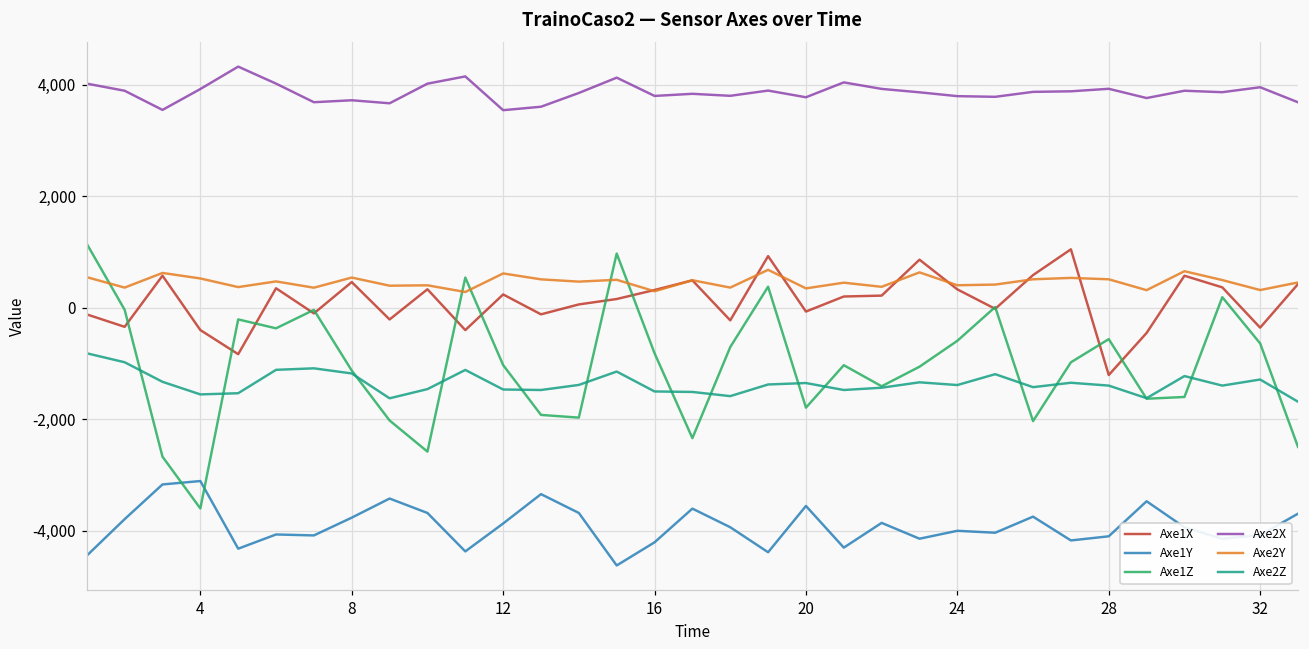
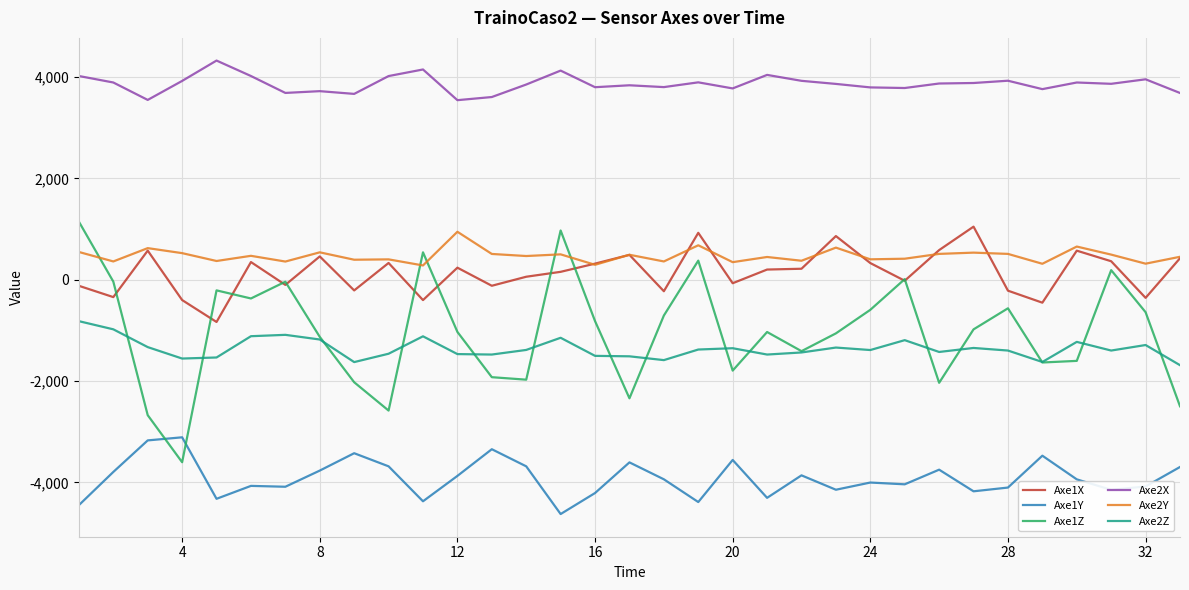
Axe2Y, 12: 600 -> 900
Axe1X, 28: -1,200 -> -200
